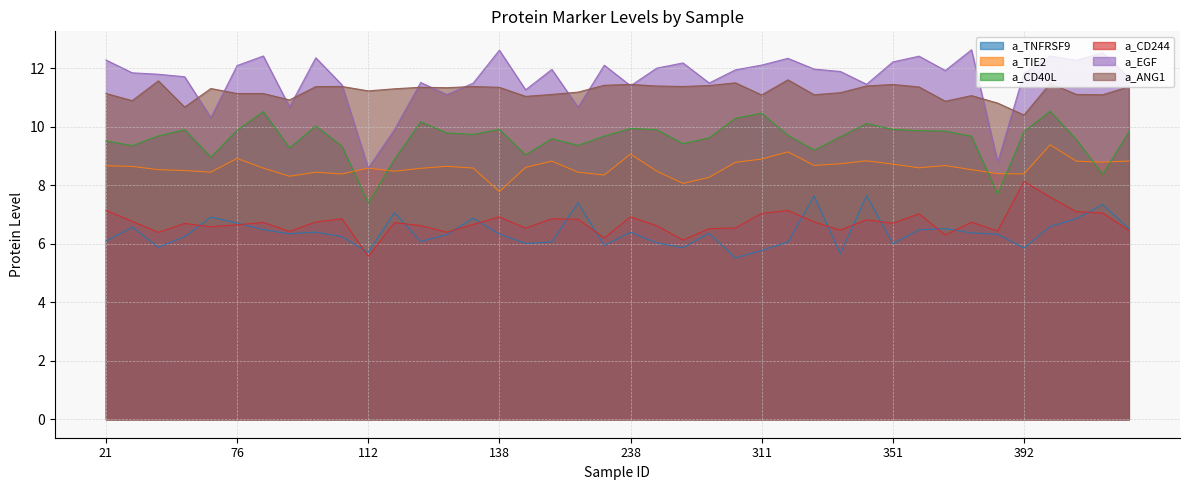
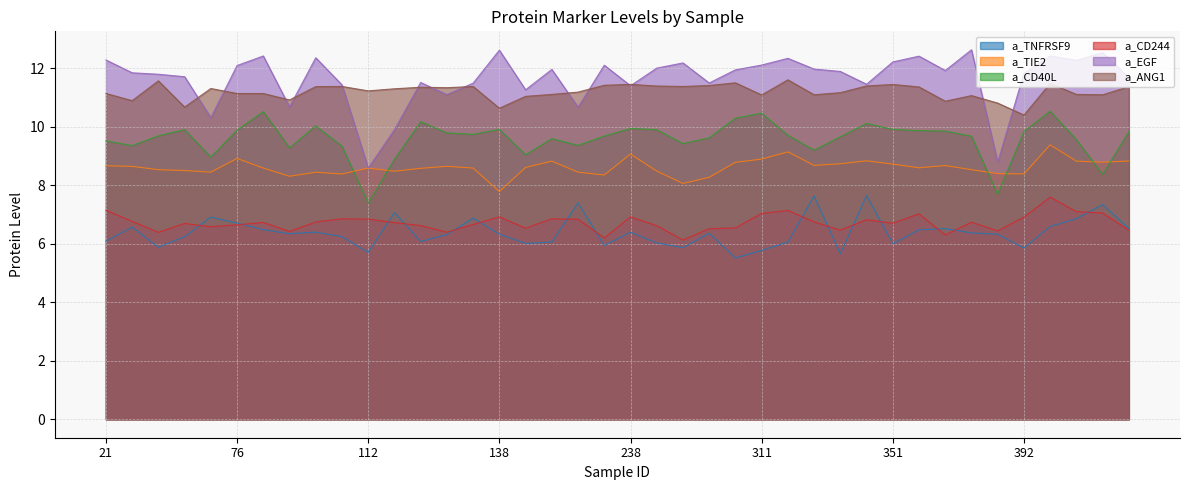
a_CD244, 112: 5.6 -> 6.8
a_ANG1, 138: 11.3 -> 10.6
a_CD244, 392: 8.1 -> 6.9
